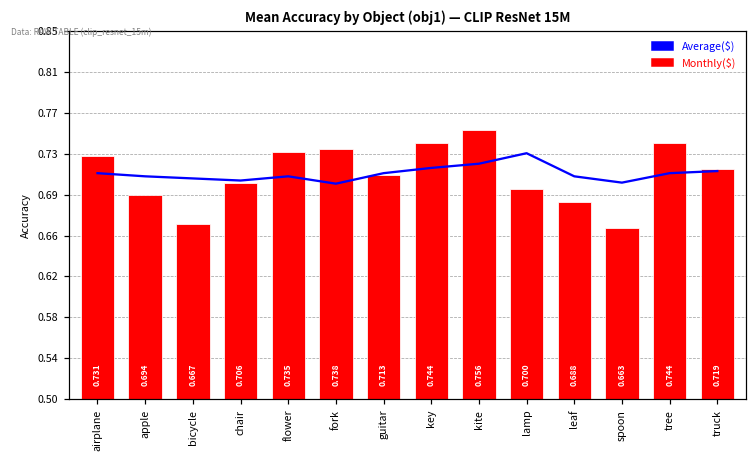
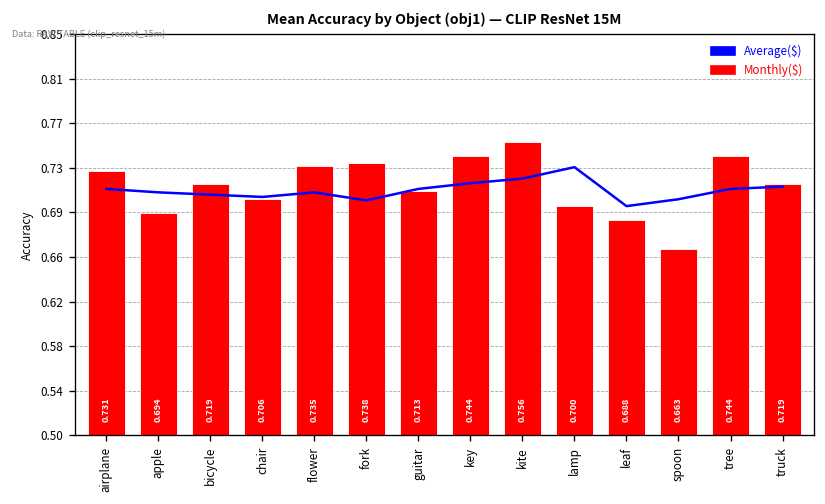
Monthly($), bicycle: 0.667 -> 0.719
Average($), leaf: 0.71 -> 0.70
